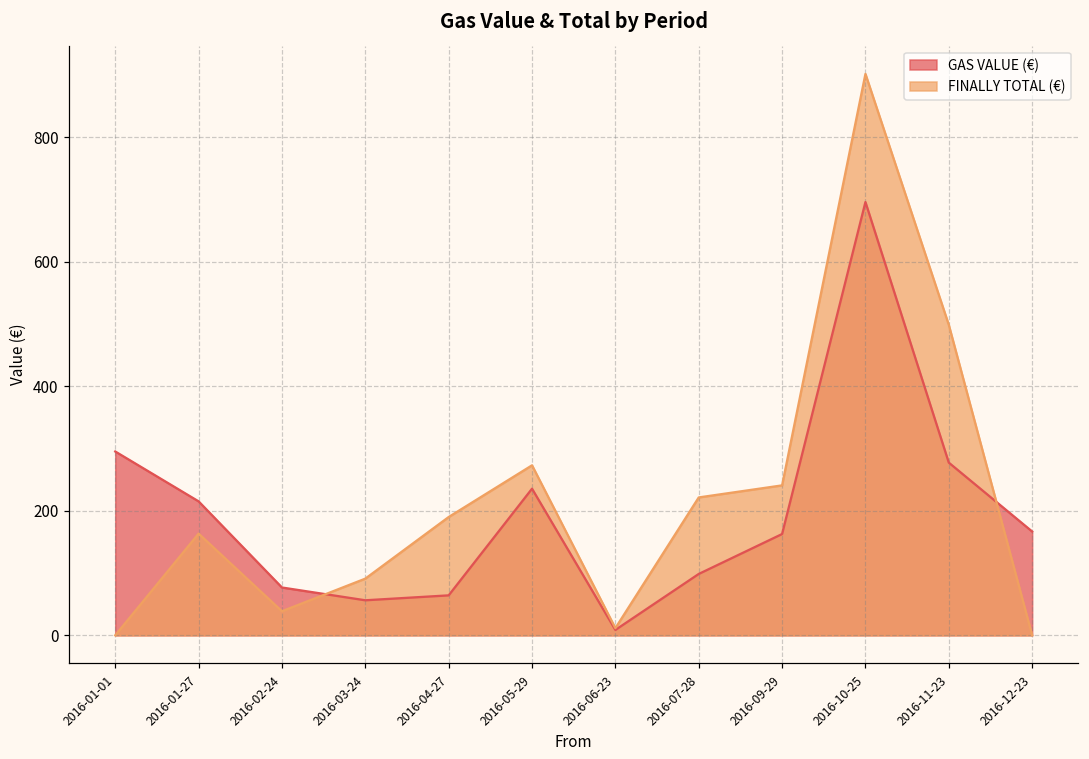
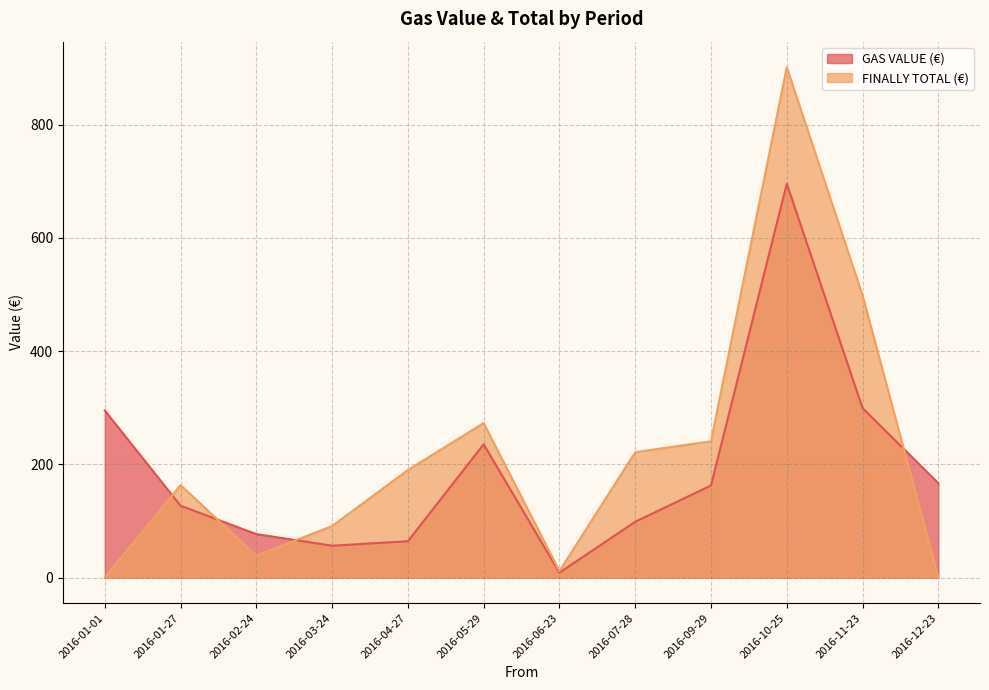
GAS VALUE (€), 2016-01-27: 220 -> 130
GAS VALUE (€), 2016-11-23: 280 -> 300
